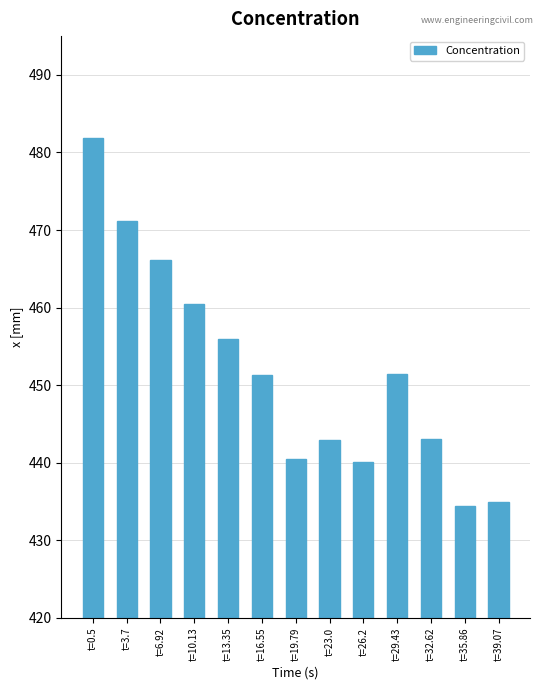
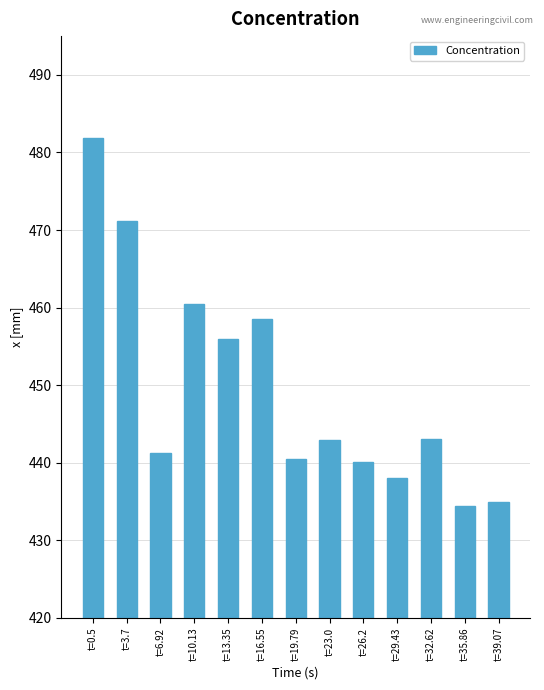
t=6.92: 466 -> 441
t=16.55: 451 -> 459
t=29.43: 451 -> 438
